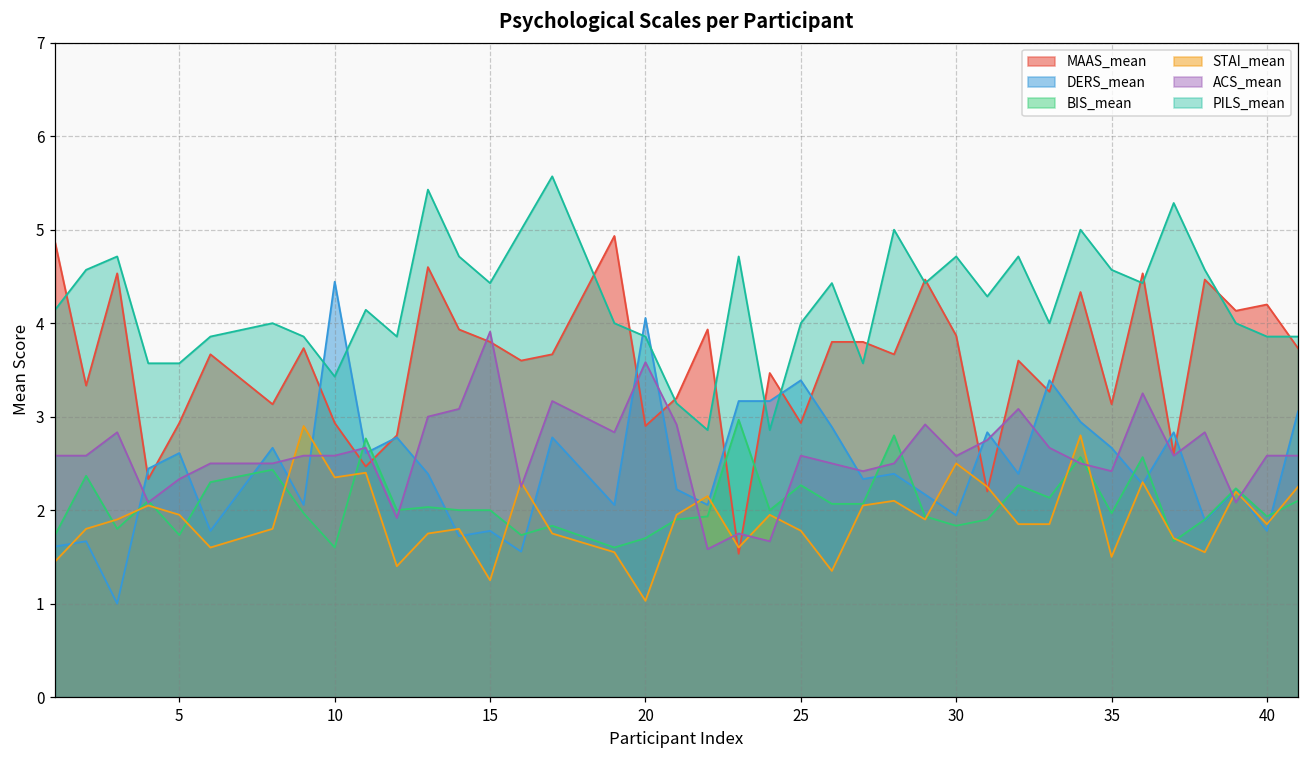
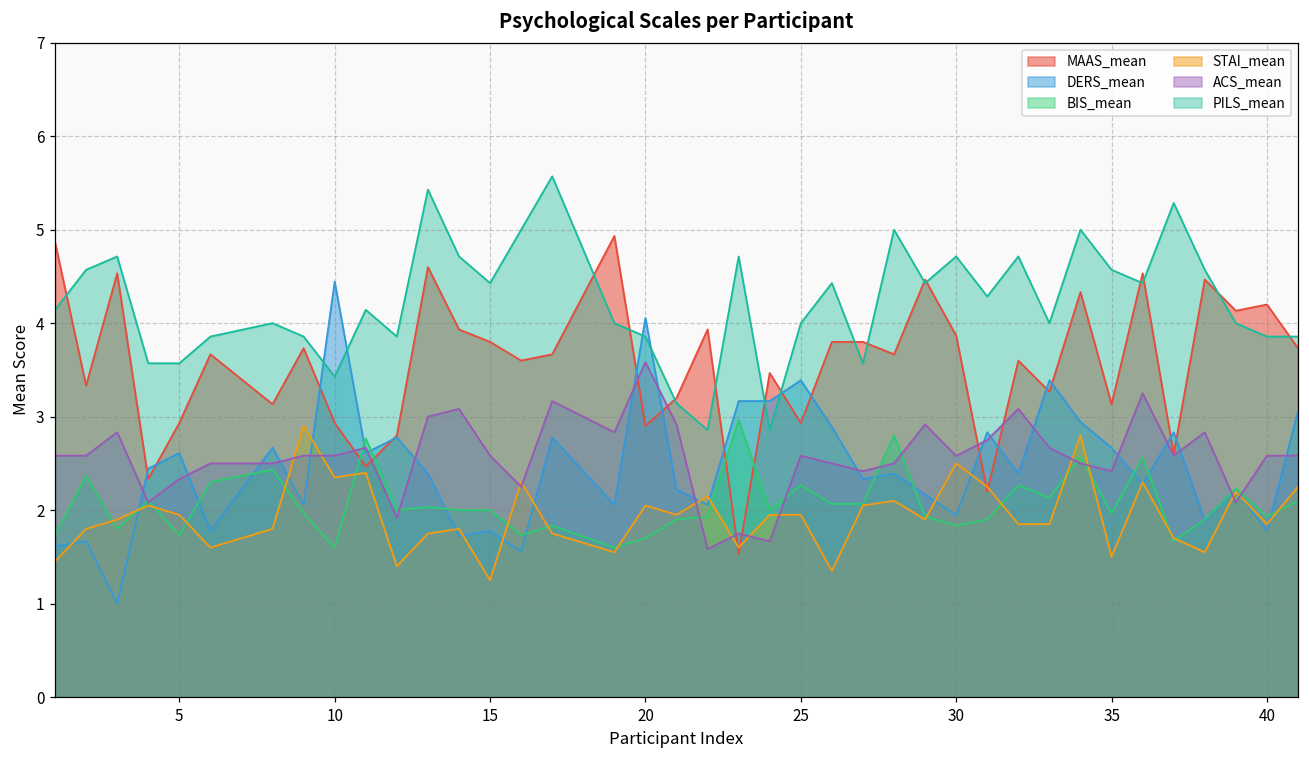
ACS_mean, 15: 3.9 -> 2.6
STAI_mean, 20: 1.0 -> 2.1
STAI_mean, 25: 1.8 -> 2.0
